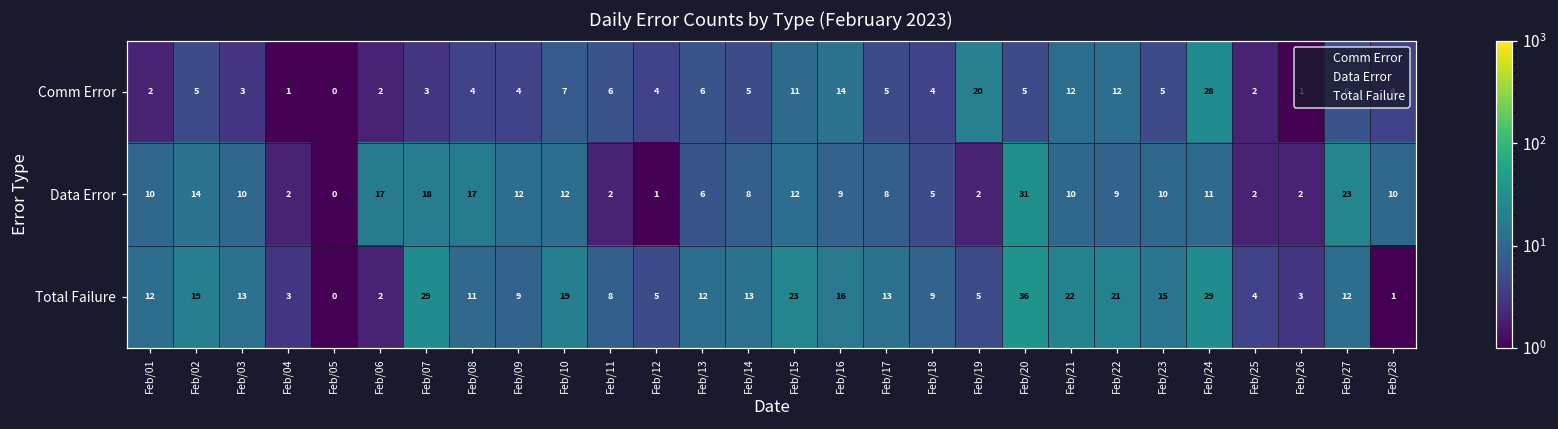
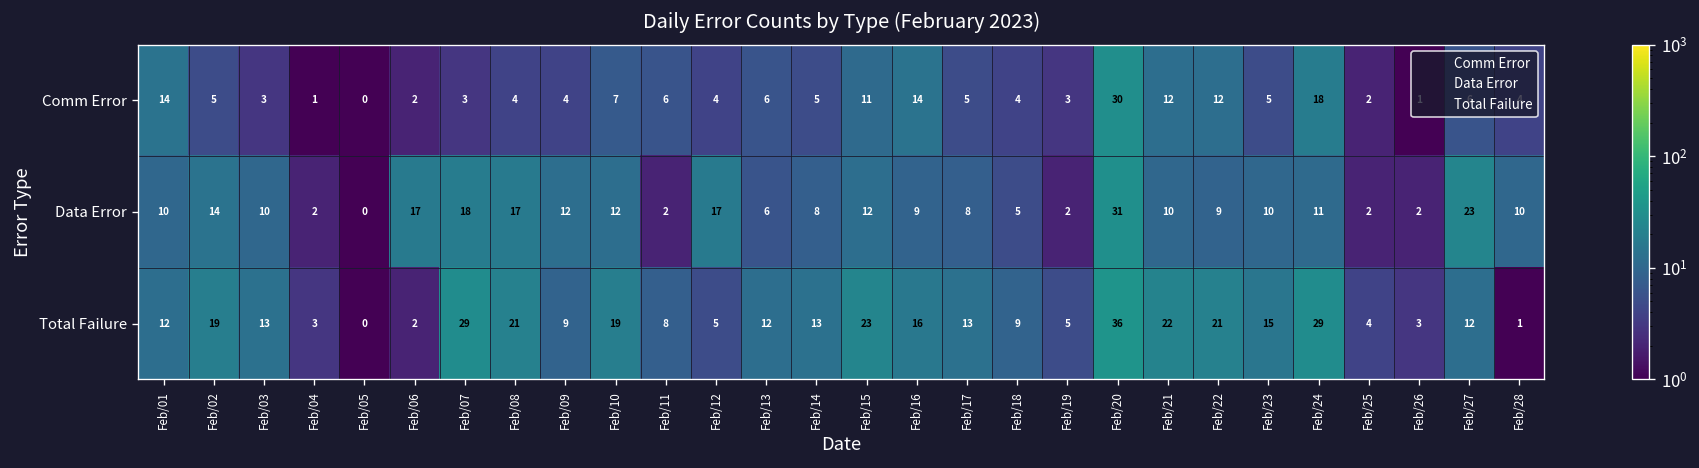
Comm Error, Feb/01: 2 -> 14
Comm Error, Feb/19: 20 -> 3
Comm Error, Feb/20: 5 -> 30
Comm Error, Feb/24: 28 -> 18
Data Error, Feb/12: 1 -> 17
Total Failure, Feb/08: 11 -> 21
